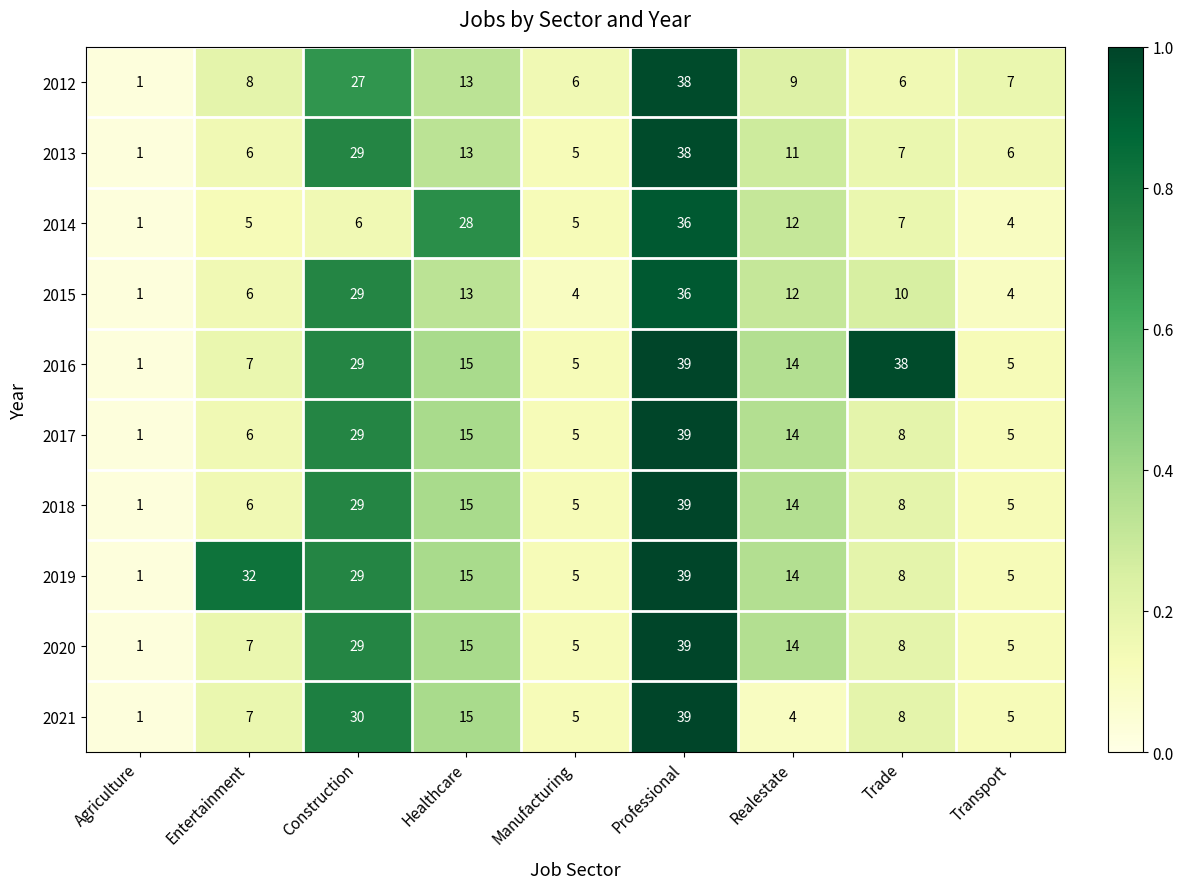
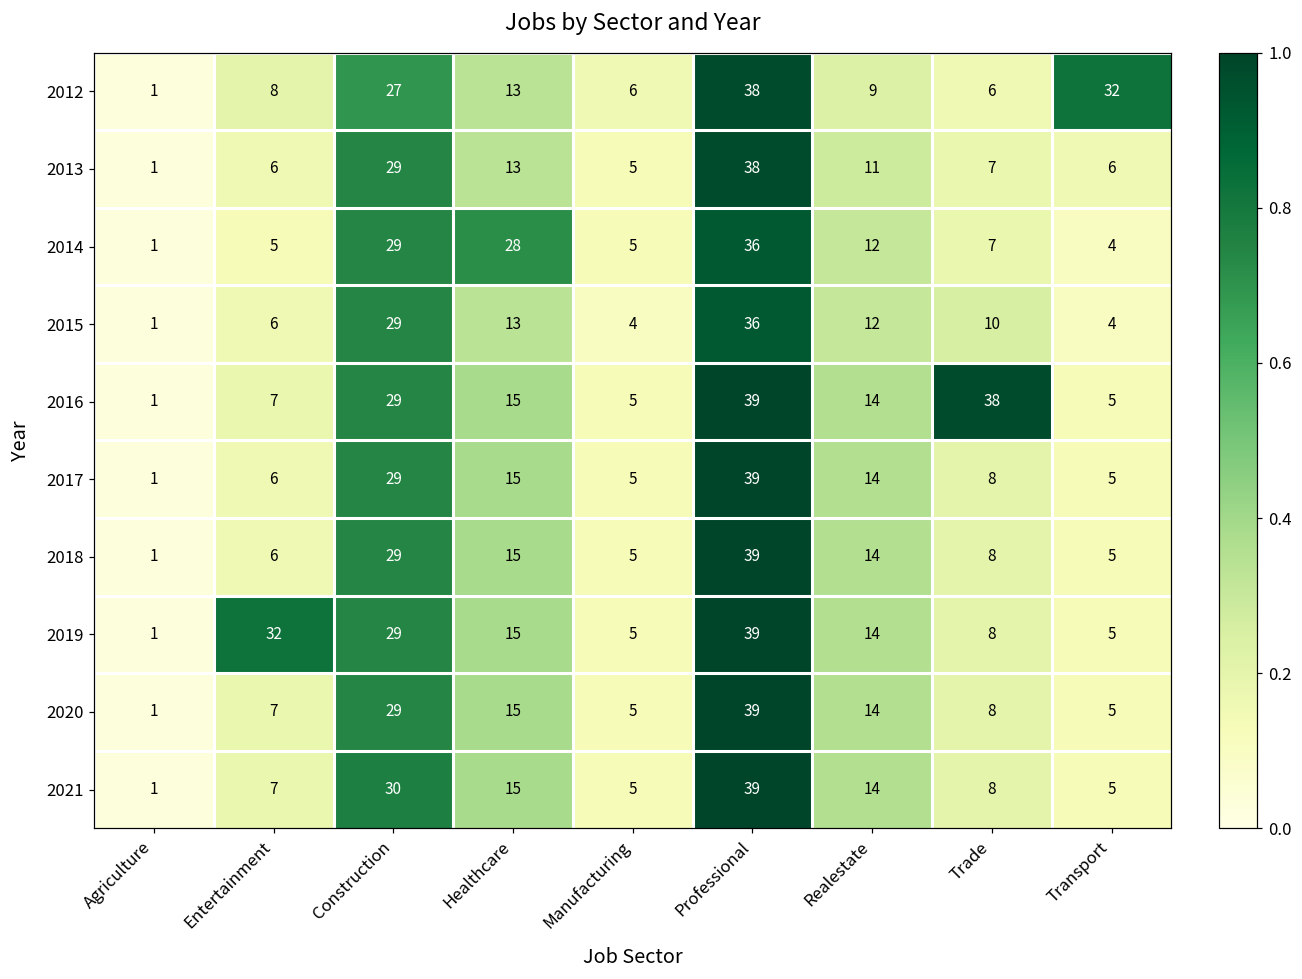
2012, Transport: 7 -> 32
2014, Construction: 6 -> 29
2021, Realestate: 4 -> 14
